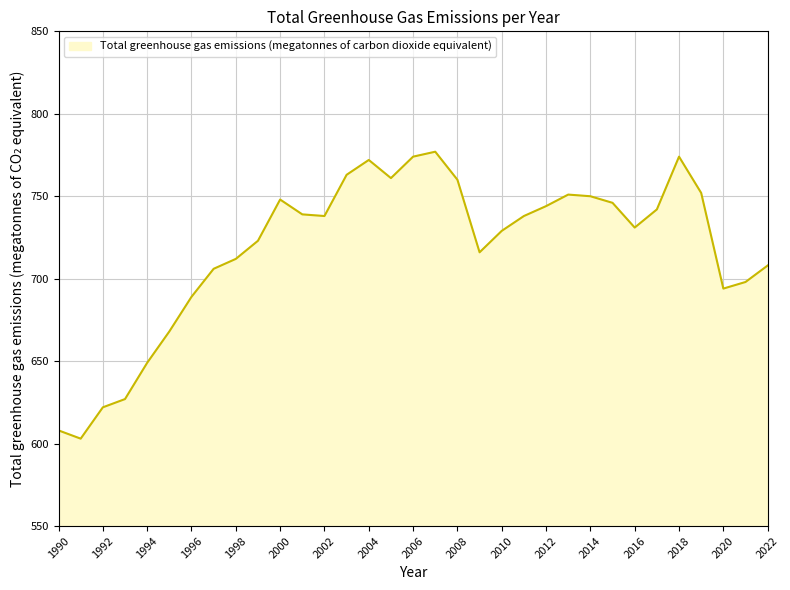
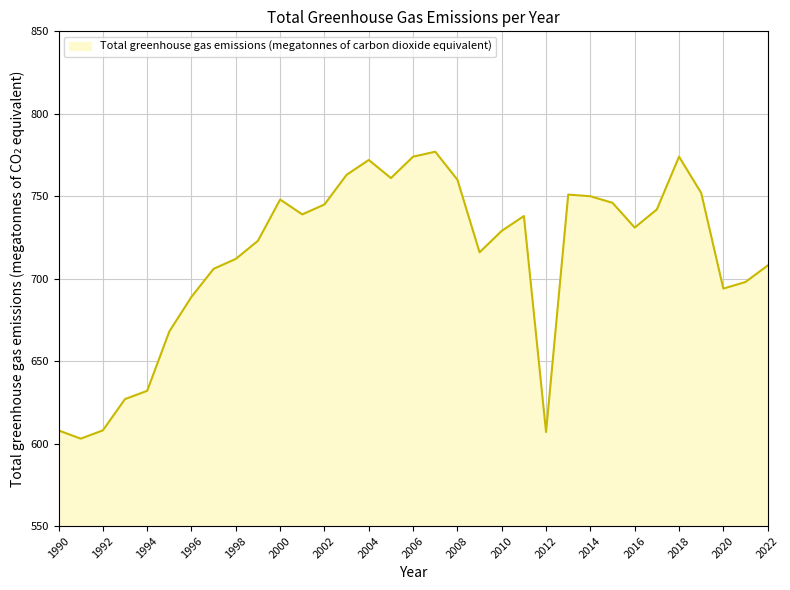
1992: 622 -> 608
1994: 649 -> 632
2002: 738 -> 745
2012: 744 -> 607
